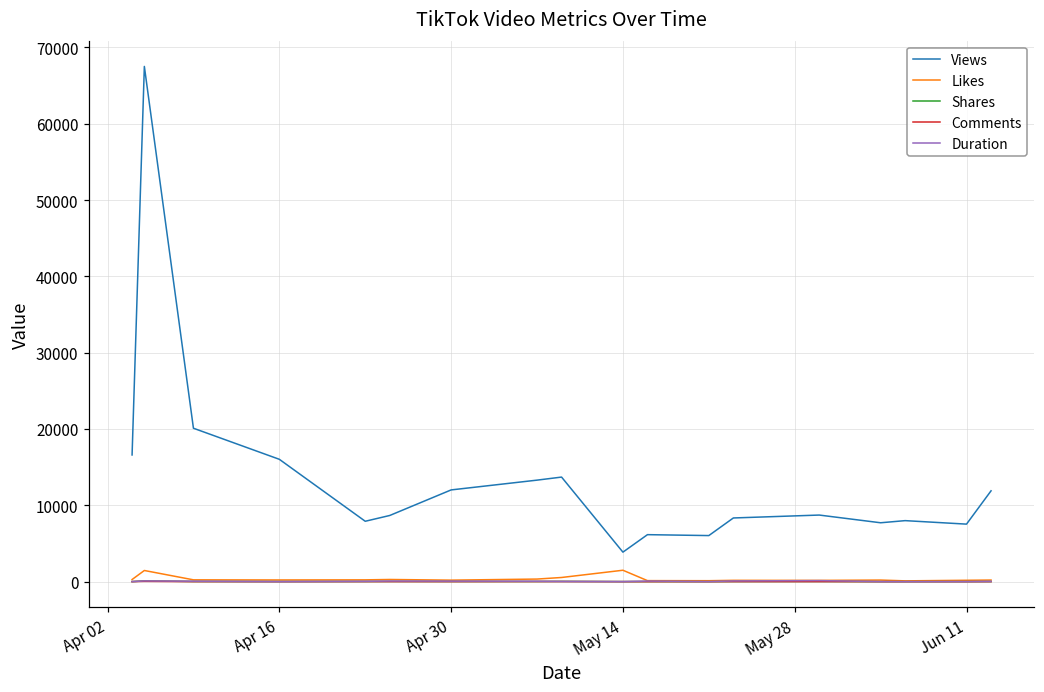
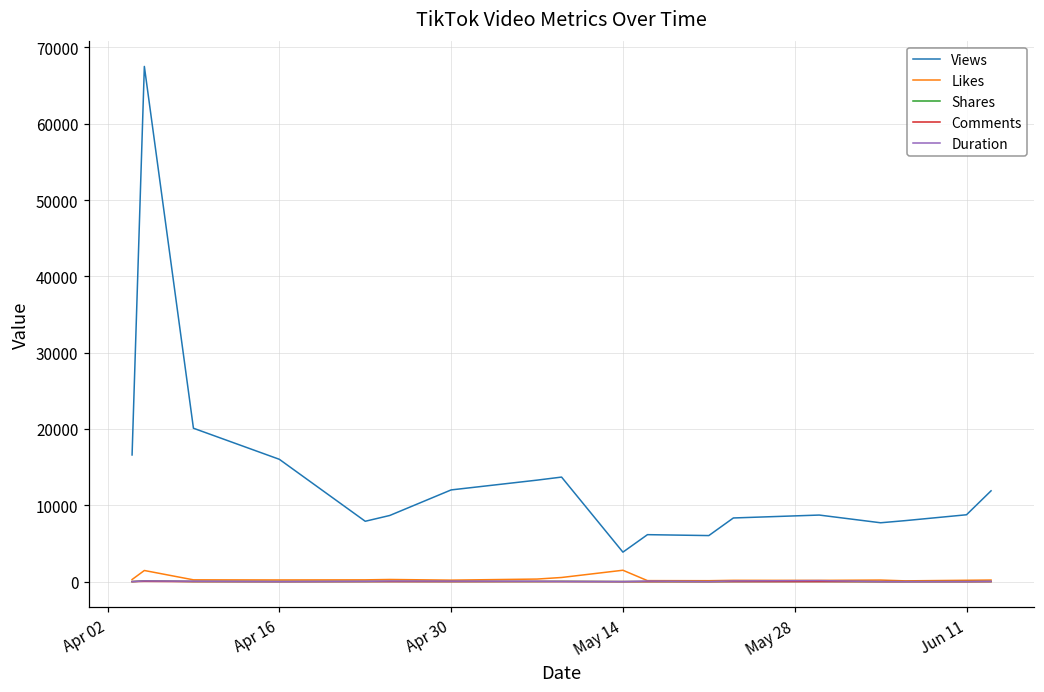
Views, Jun 11: 8000 -> 9000
